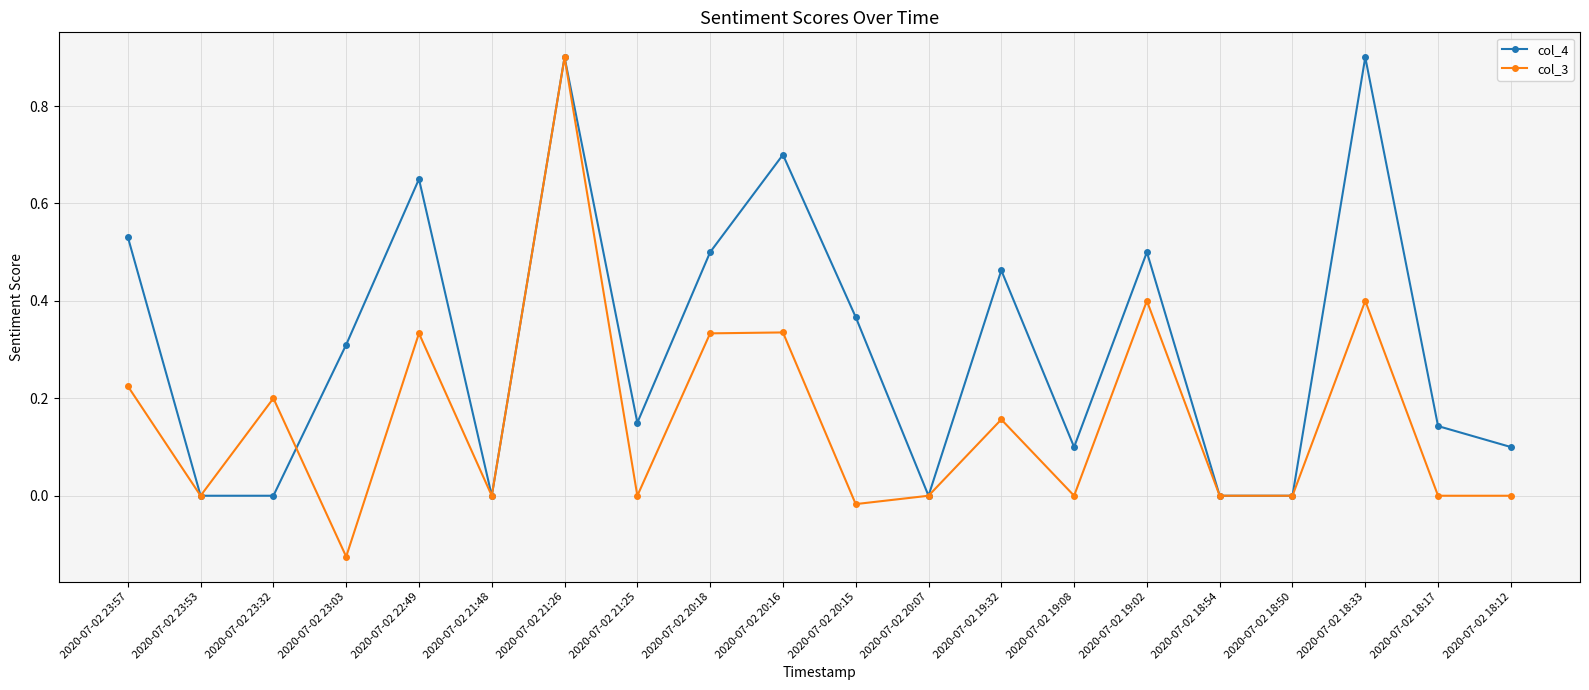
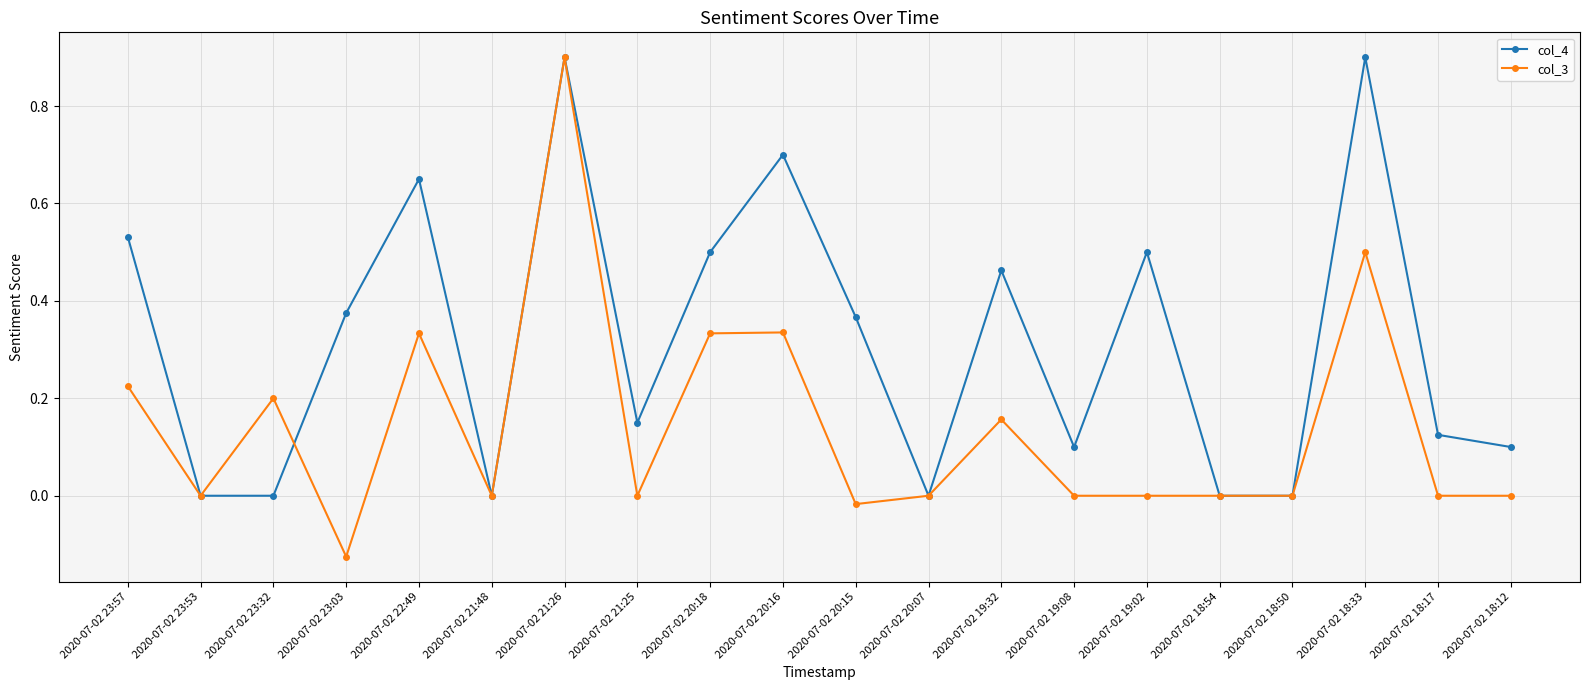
col_4, 2020-07-02 23:03: 0.31 -> 0.38
col_3, 2020-07-02 19:02: 0.4 -> 0.0
col_3, 2020-07-02 18:33: 0.4 -> 0.5
col_4, 2020-07-02 18:17: 0.14 -> 0.13
